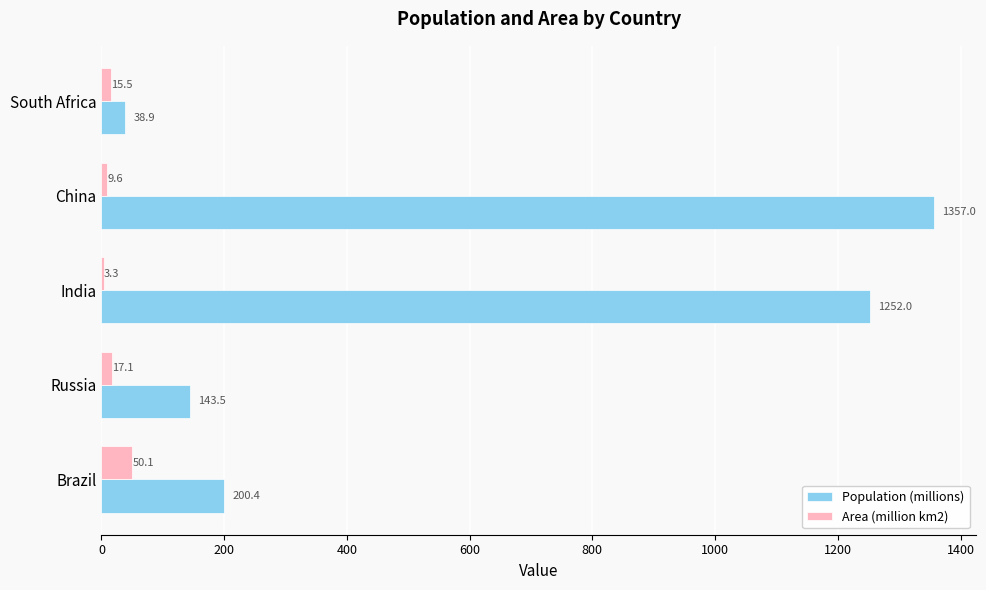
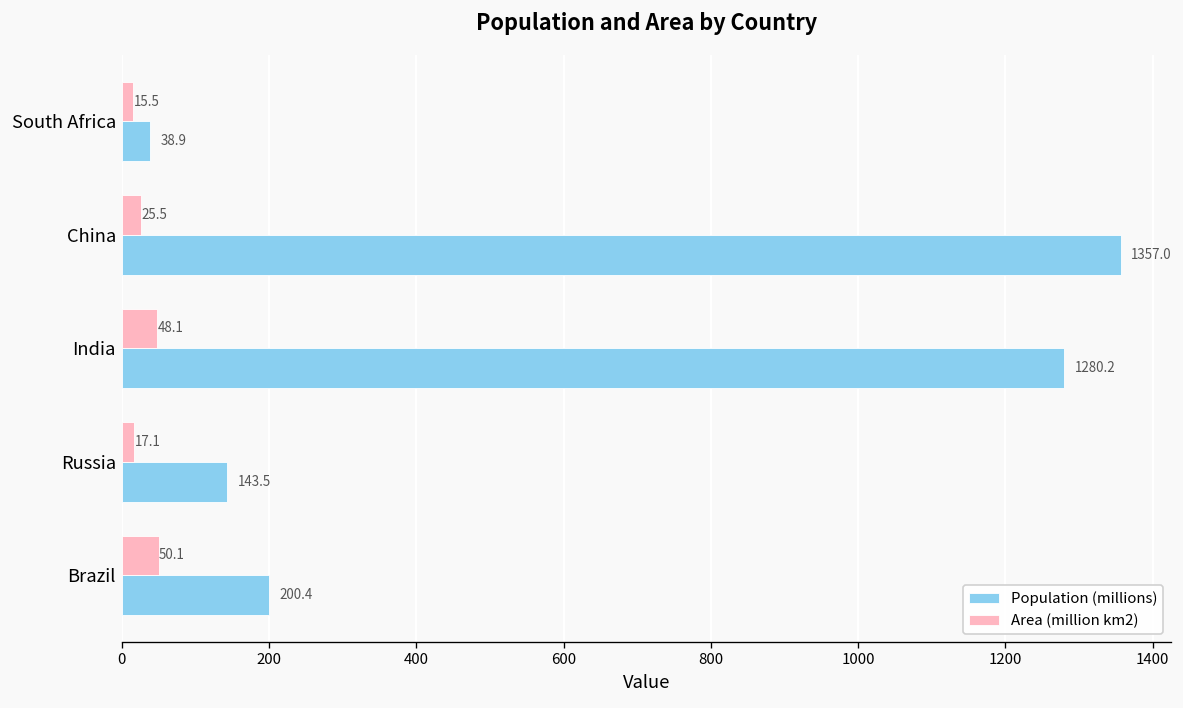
Area (million km2), China: 9.6 -> 25.5
Area (million km2), India: 3.3 -> 48.1
Population (millions), India: 1252.0 -> 1280.2
